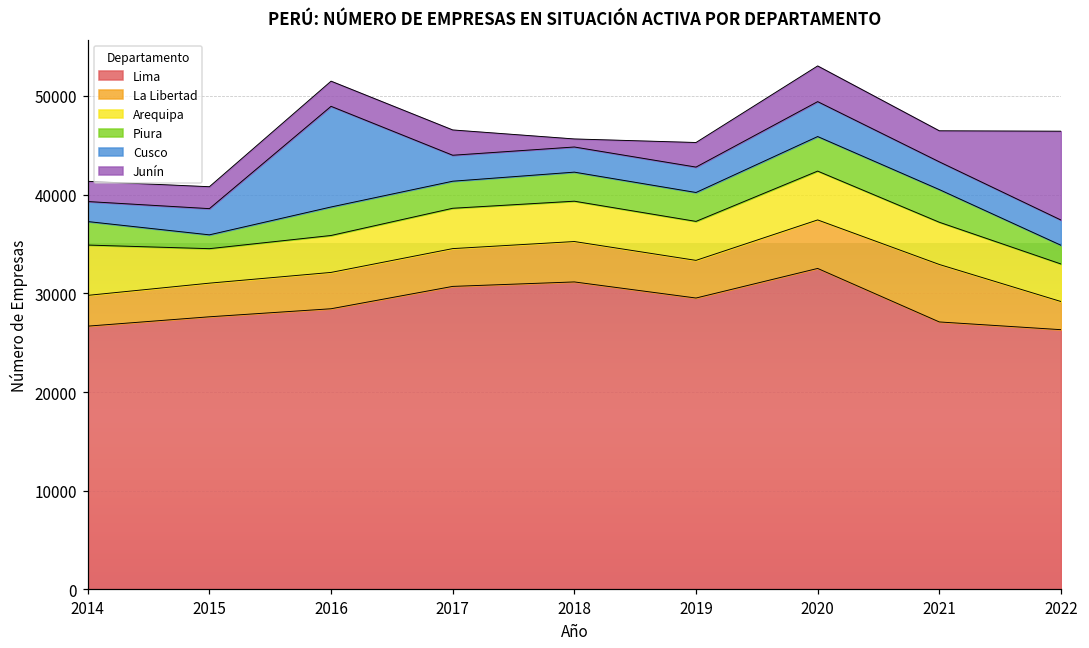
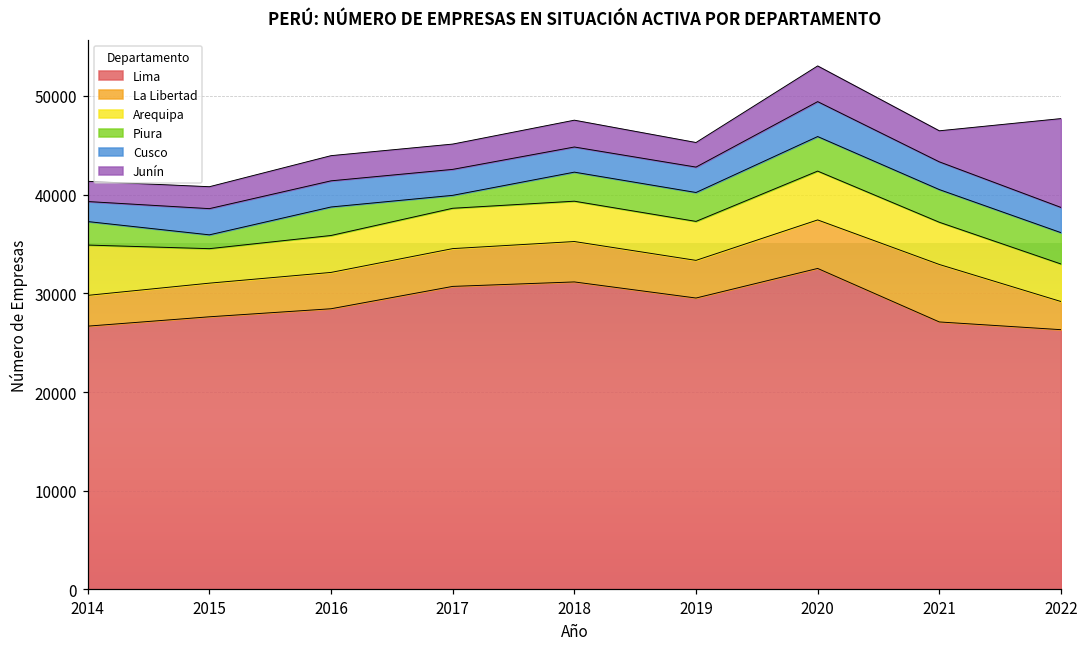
Cusco, 2016: 10000 -> 3000
Piura, 2017: 3000 -> 1000
Junín, 2018: 1000 -> 3000
Piura, 2022: 2000 -> 3000
